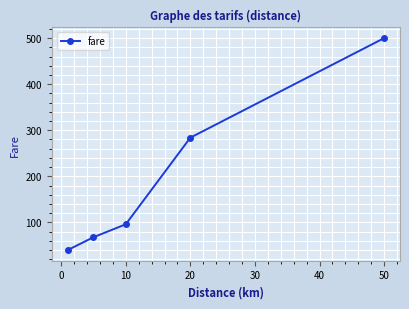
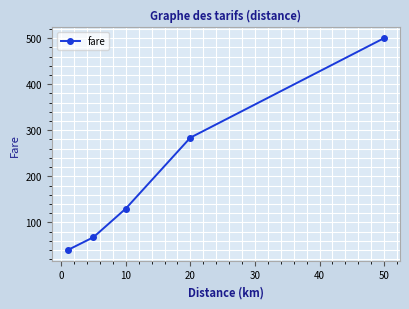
10: 100 -> 130
